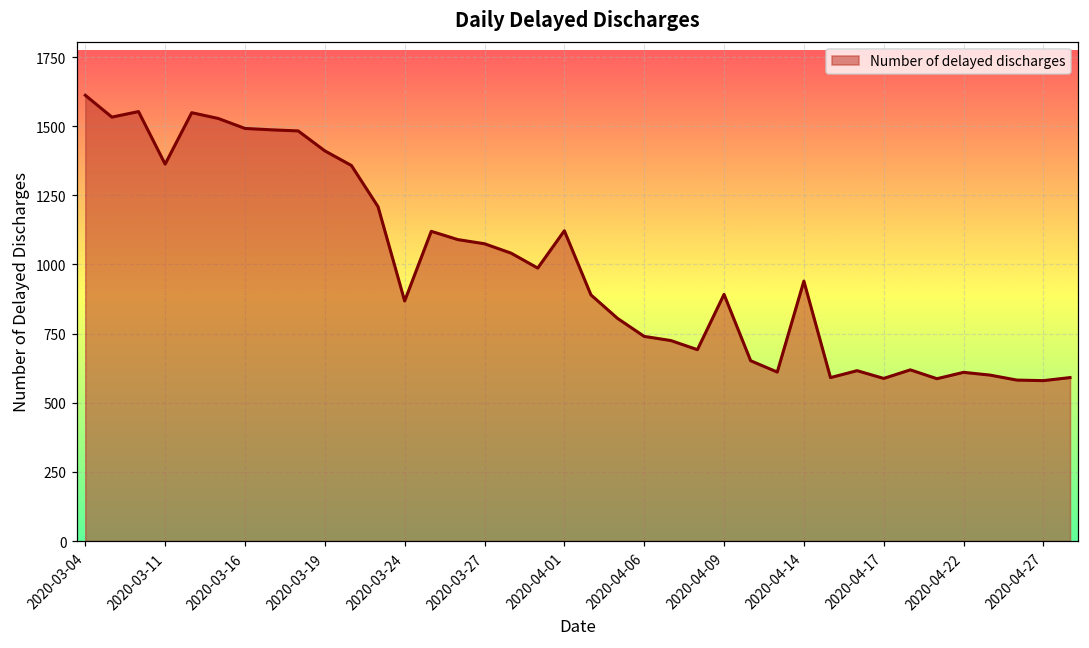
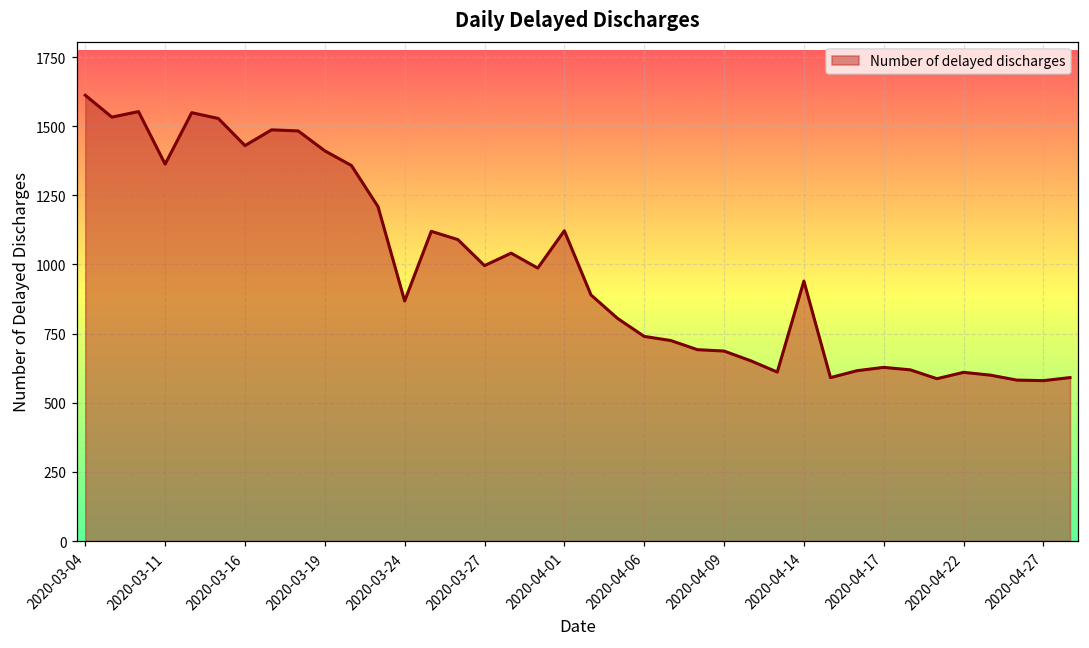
2020-03-16: 1490 -> 1430
2020-03-27: 1080 -> 1000
2020-04-09: 890 -> 690
2020-04-17: 590 -> 630
